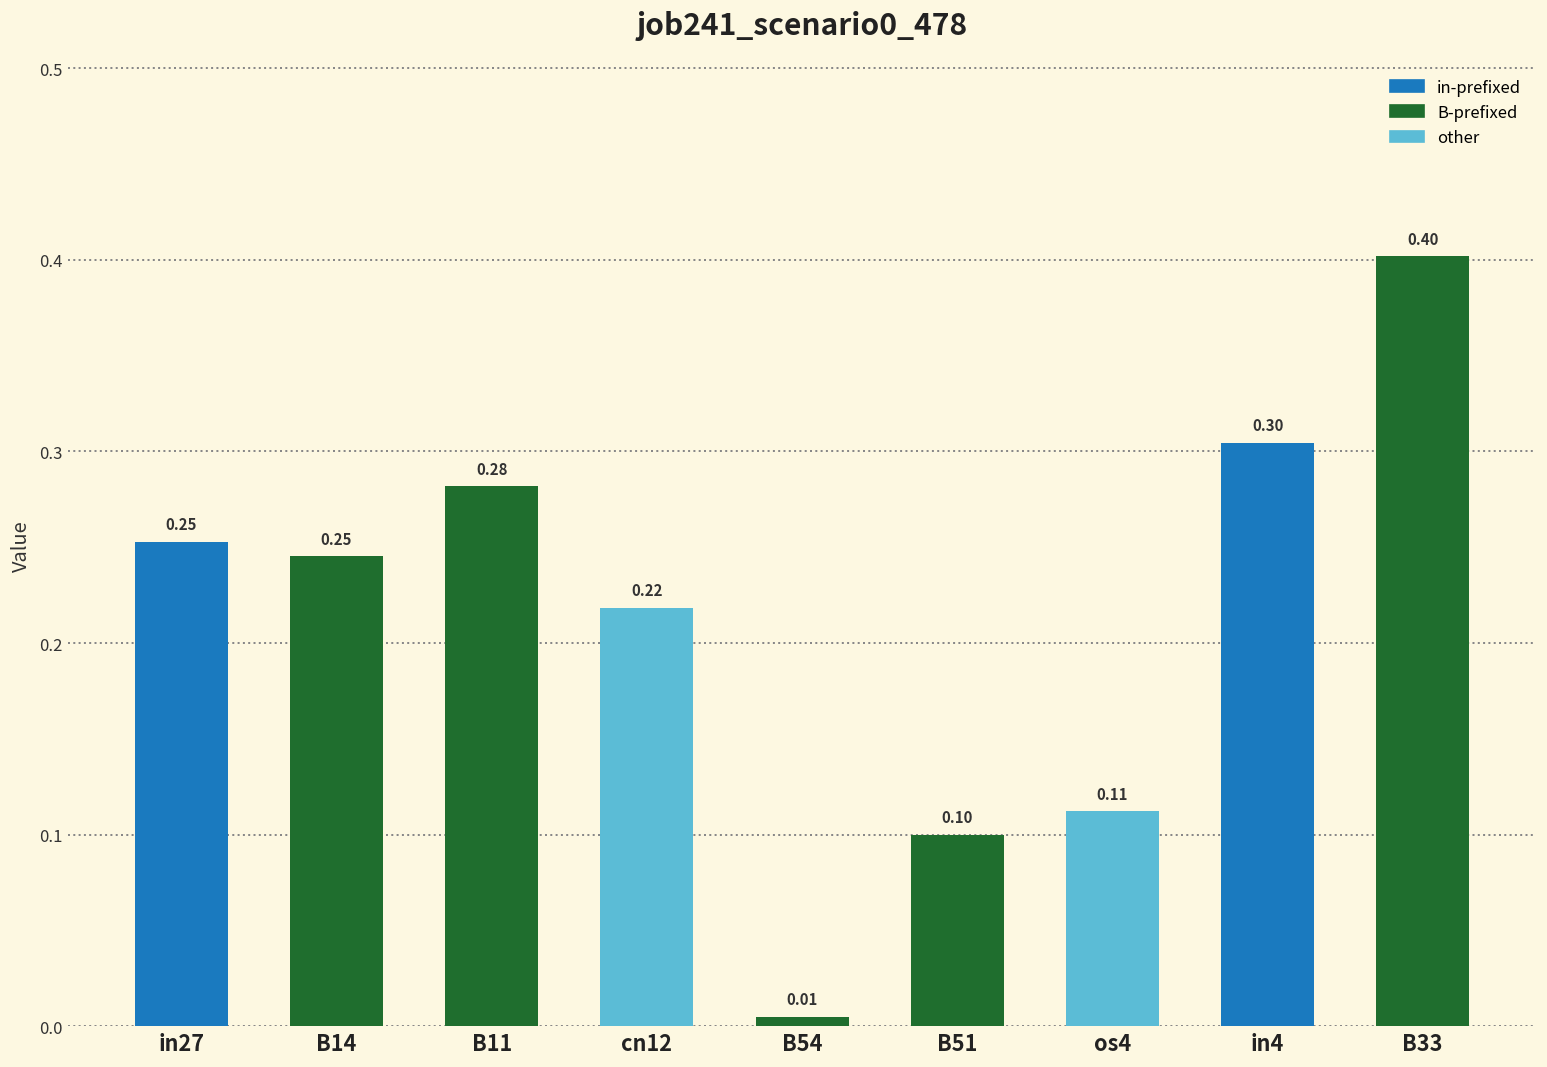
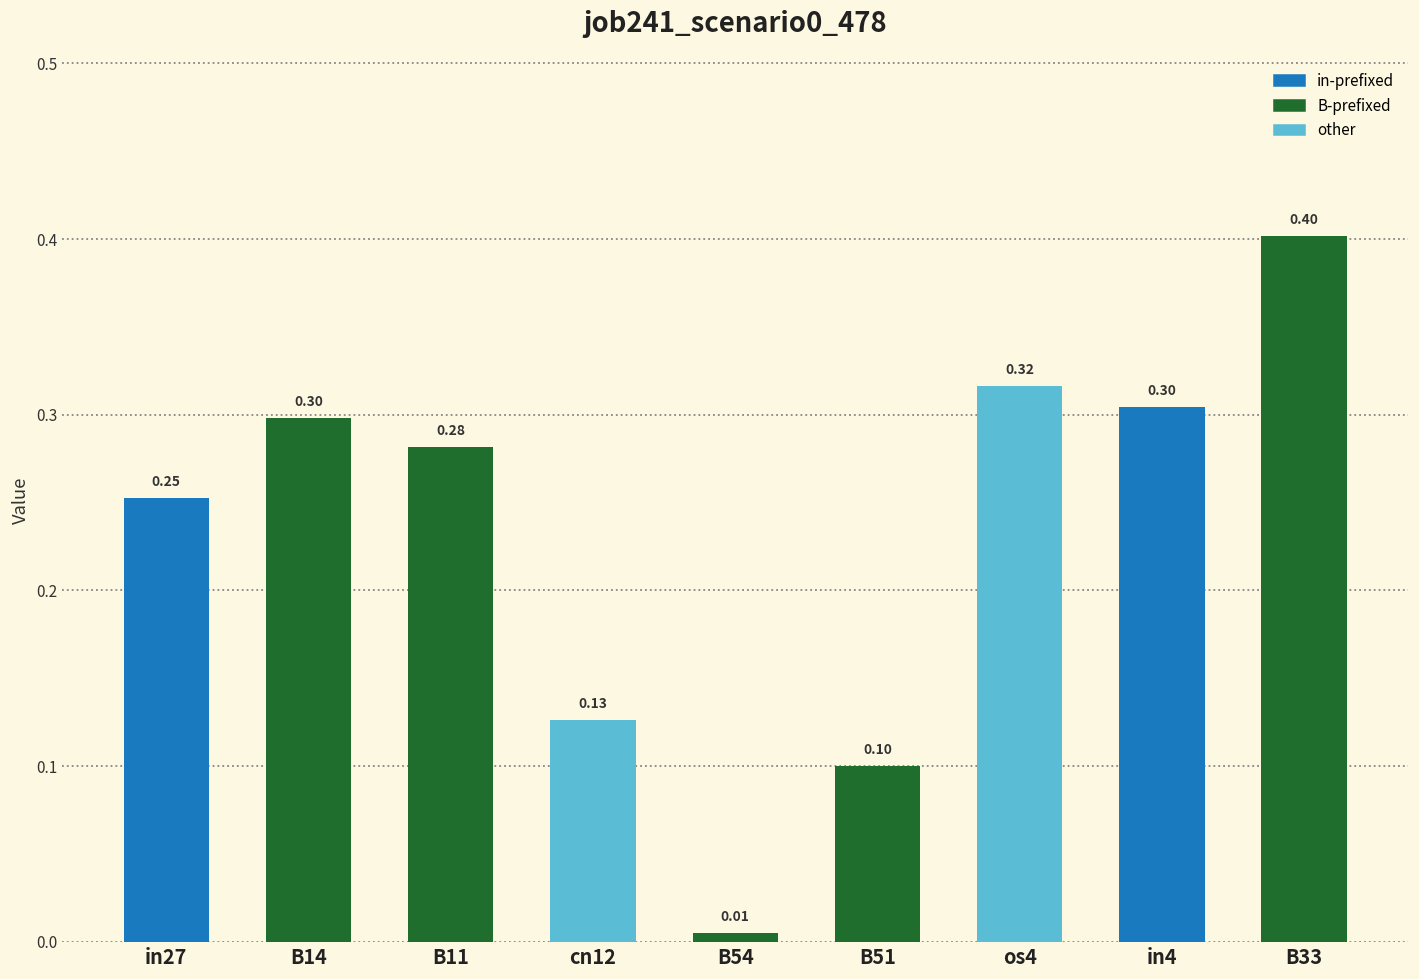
B14: 0.25 -> 0.30
cn12: 0.22 -> 0.13
os4: 0.11 -> 0.32
